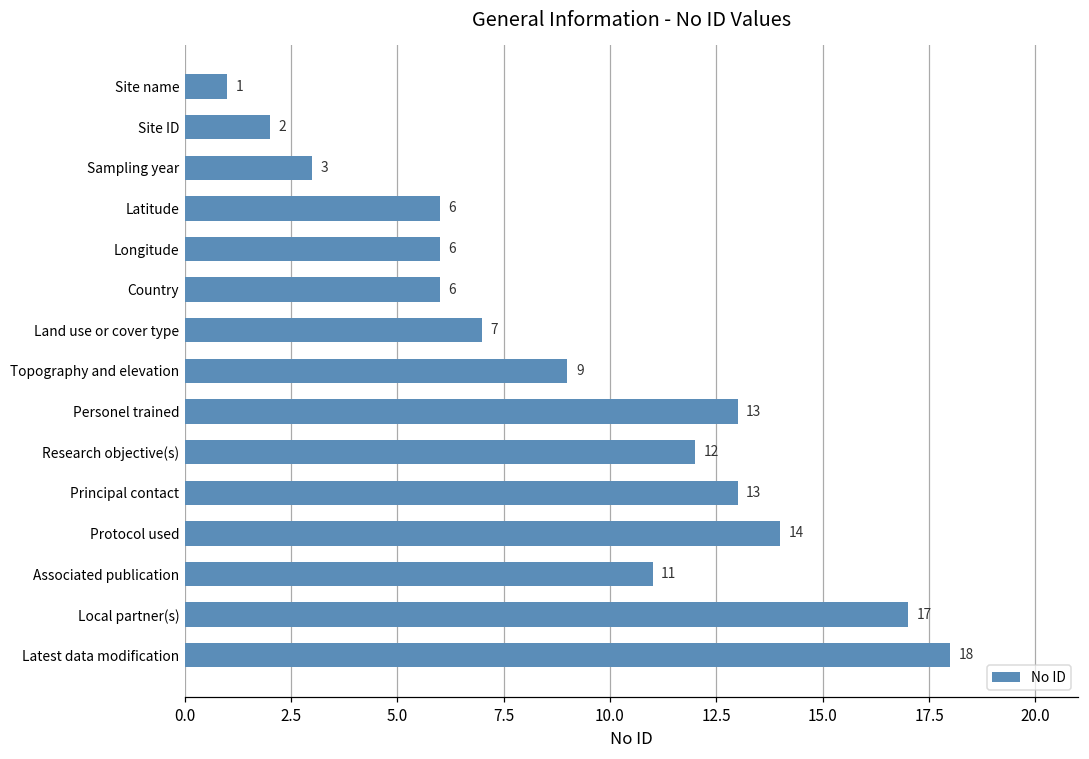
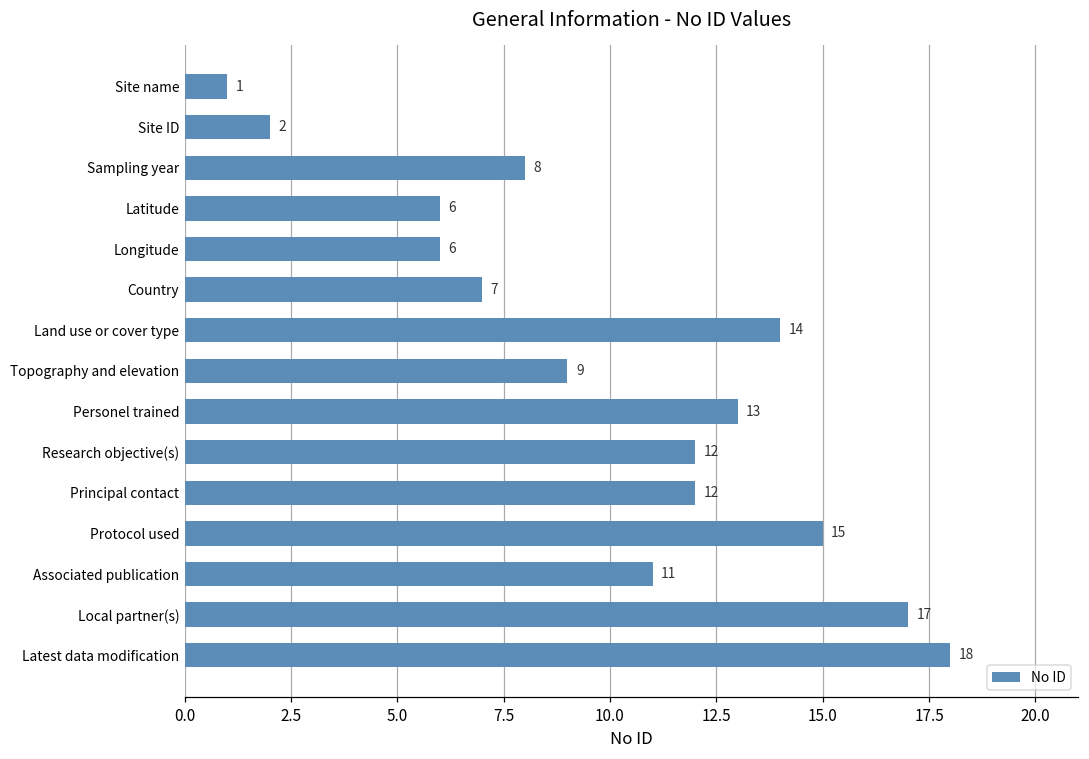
Sampling year: 3 -> 8
Country: 6 -> 7
Land use or cover type: 7 -> 14
Principal contact: 13 -> 12
Protocol used: 14 -> 15
